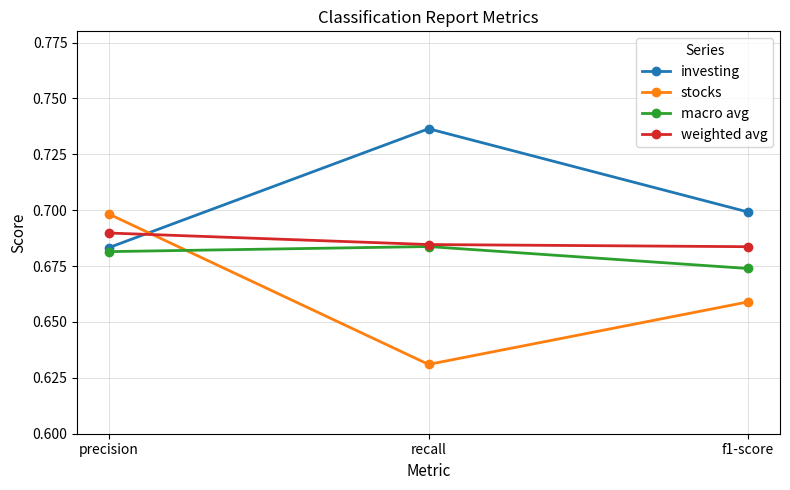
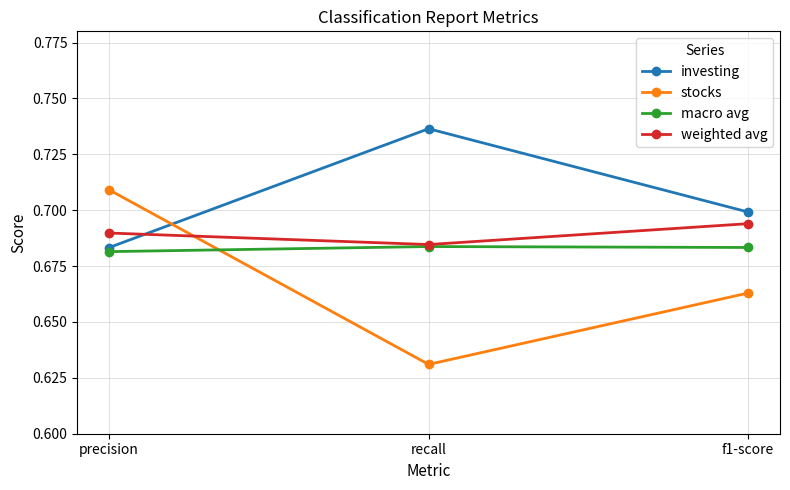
stocks, precision: 0.698 -> 0.709
stocks, f1-score: 0.659 -> 0.663
macro avg, f1-score: 0.674 -> 0.683
weighted avg, f1-score: 0.684 -> 0.694
